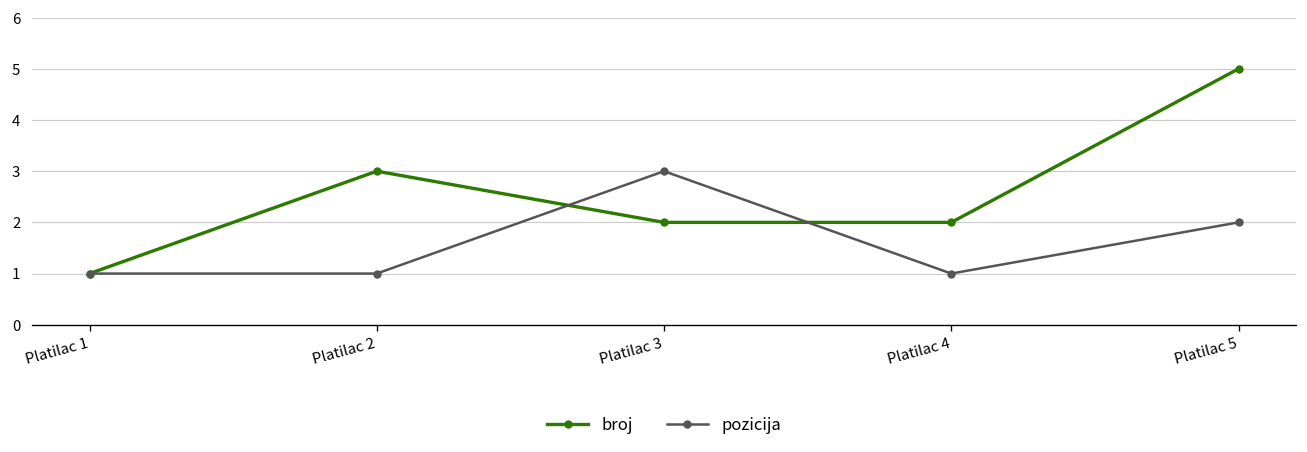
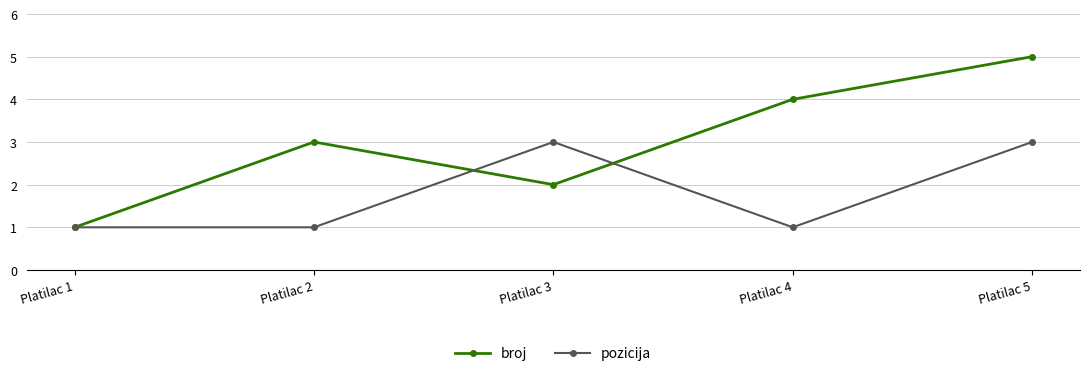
broj, Platilac 4: 2 -> 4
pozicija, Platilac 5: 2 -> 3
